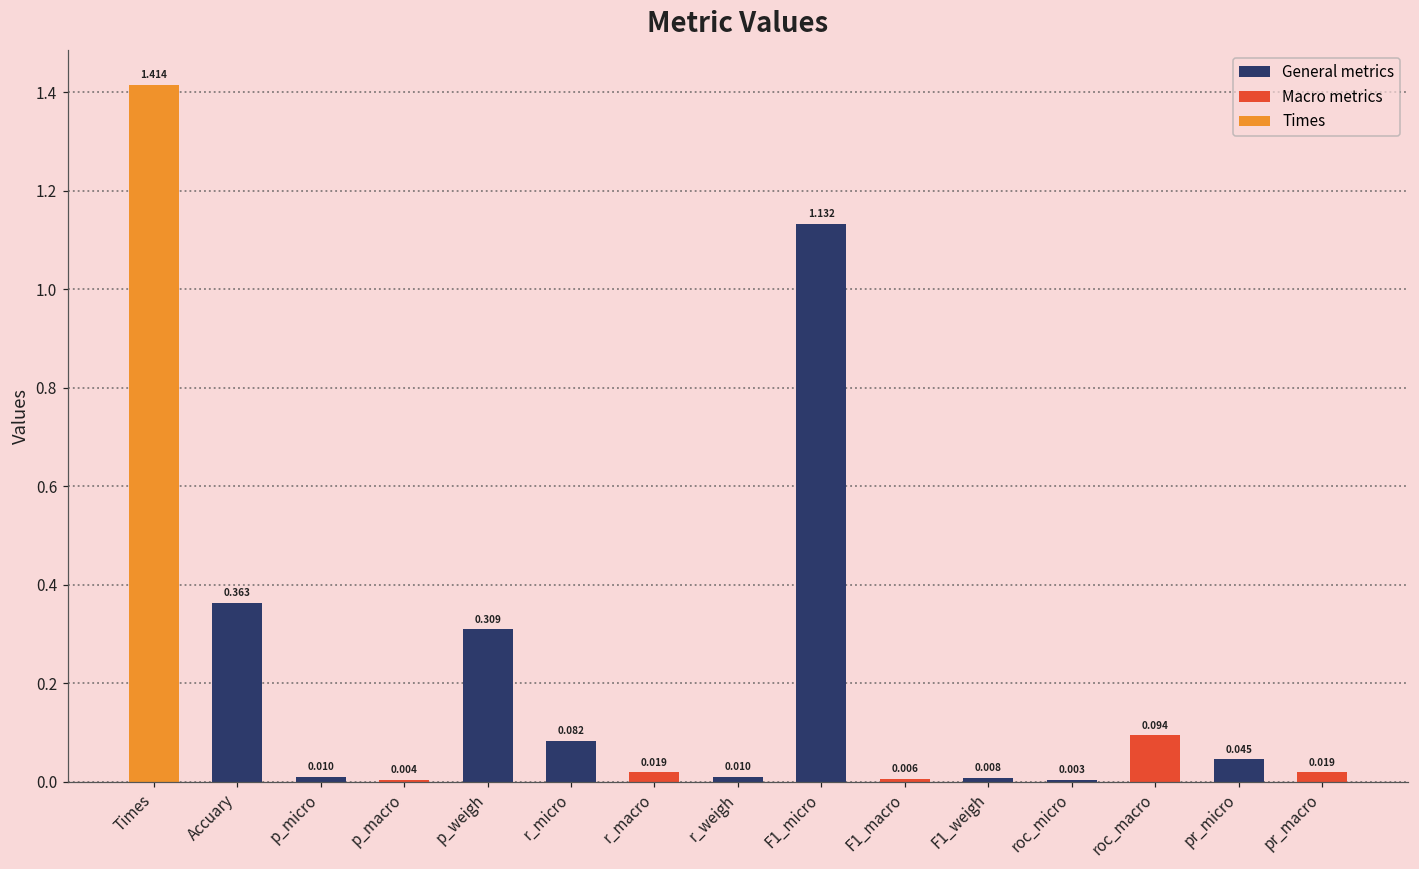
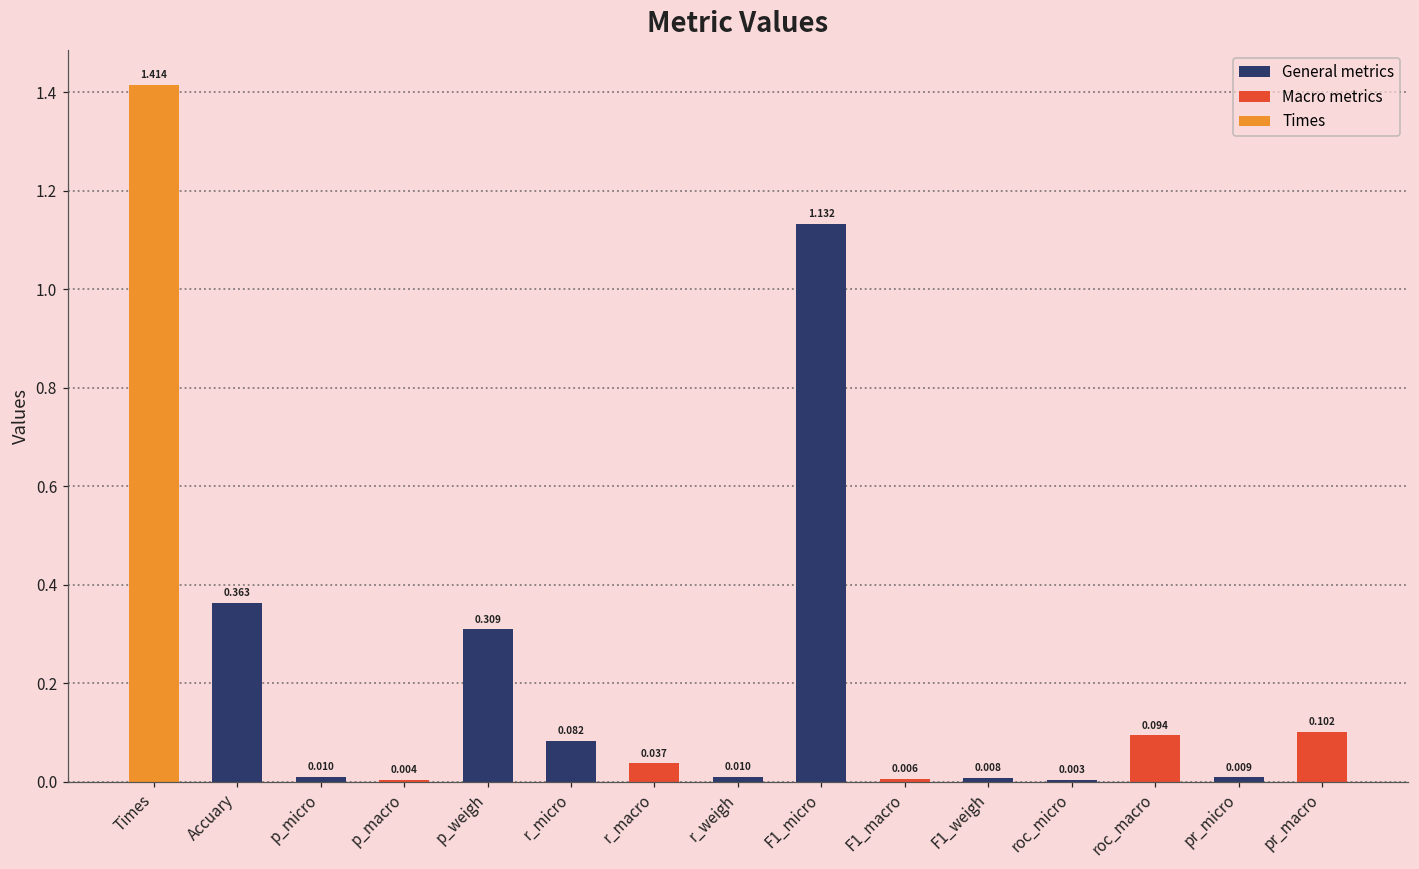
r_macro: 0.019 -> 0.037
pr_micro: 0.045 -> 0.009
pr_macro: 0.019 -> 0.102
